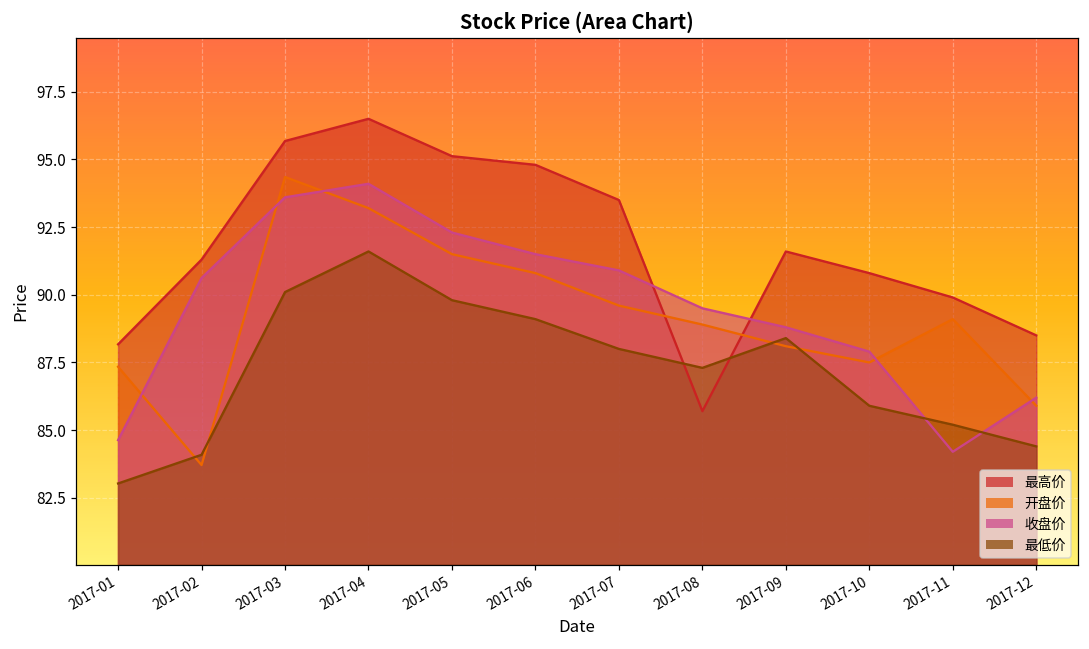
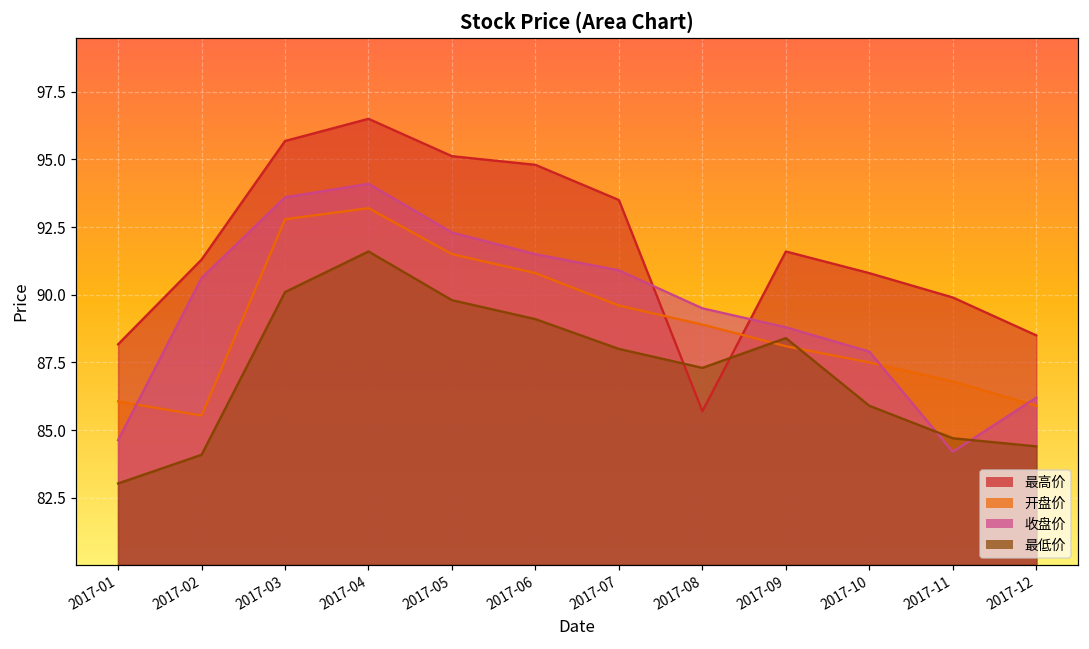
开盘价, 2017-01: 87.3 -> 86.1
开盘价, 2017-02: 83.7 -> 85.5
开盘价, 2017-03: 94.4 -> 92.8
开盘价, 2017-11: 89.1 -> 86.8
最低价, 2017-11: 85.2 -> 84.7
